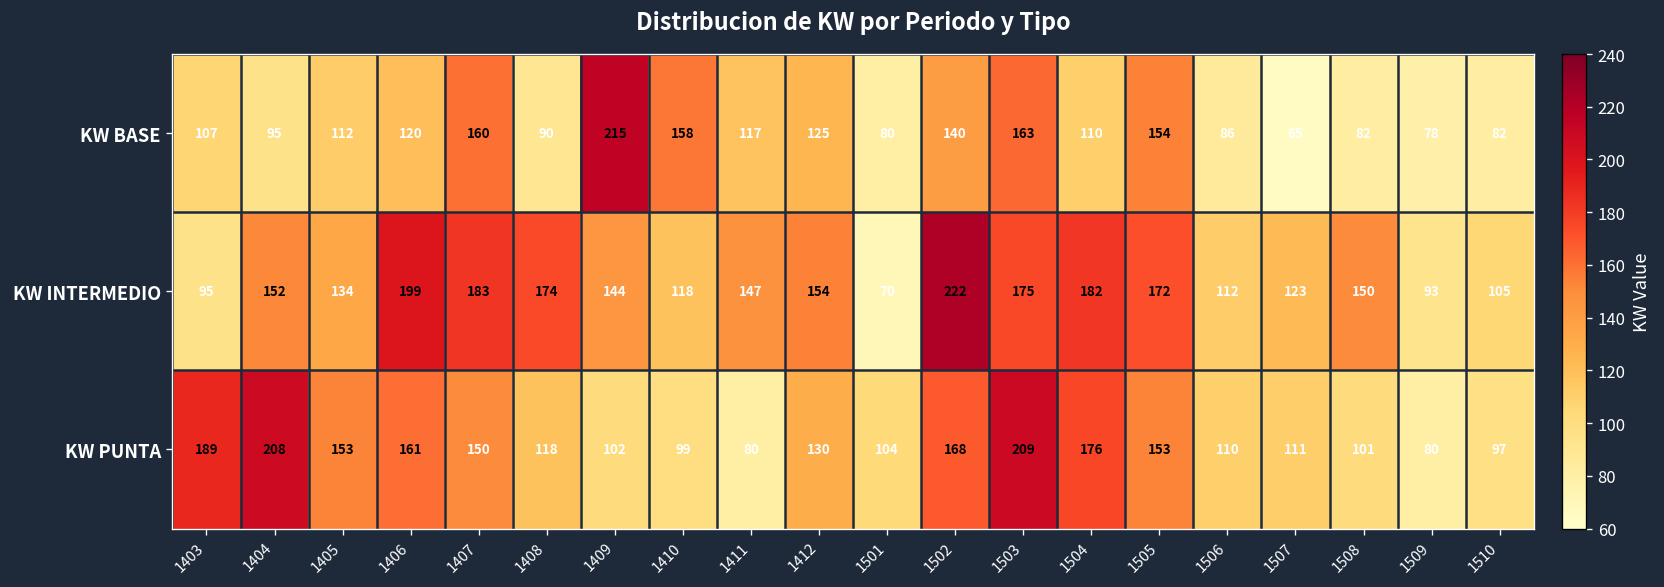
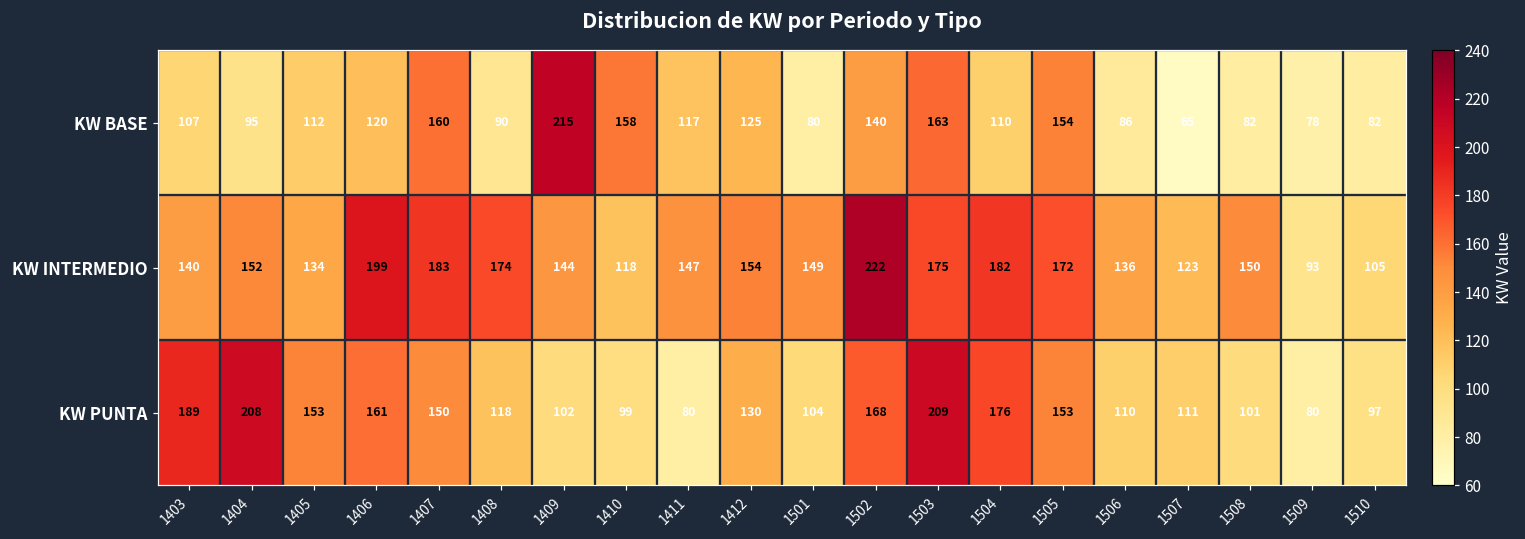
KW INTERMEDIO, 1403: 95 -> 140
KW INTERMEDIO, 1501: 70 -> 149
KW INTERMEDIO, 1506: 112 -> 136
